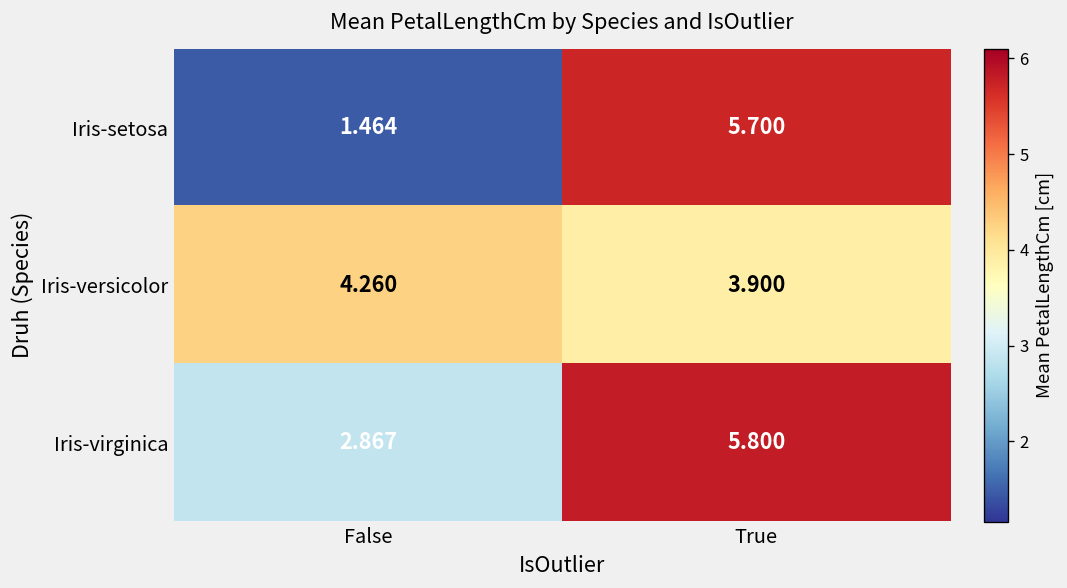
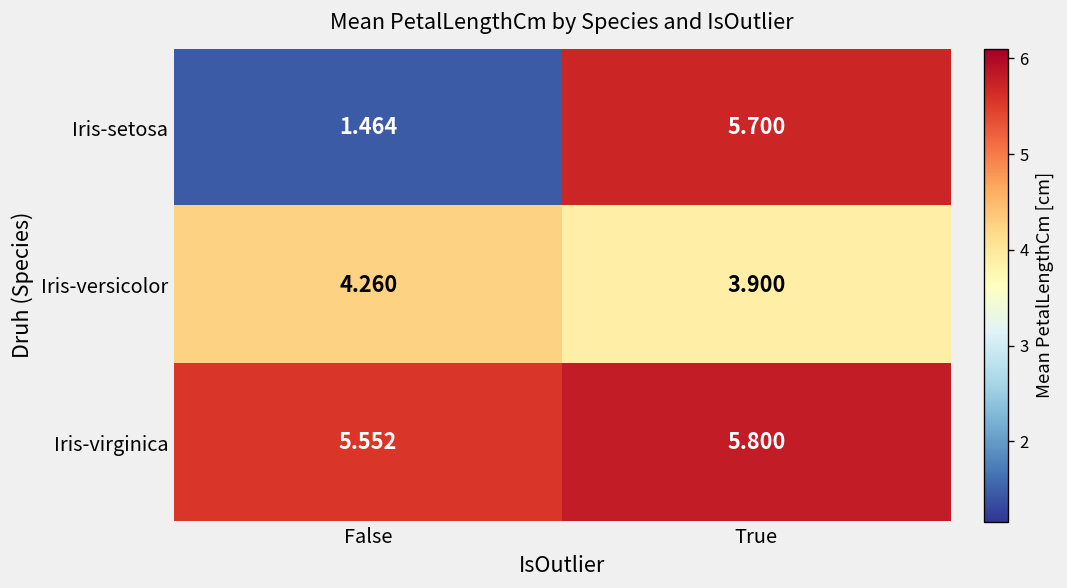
Iris-virginica, False: 2.867 -> 5.552
